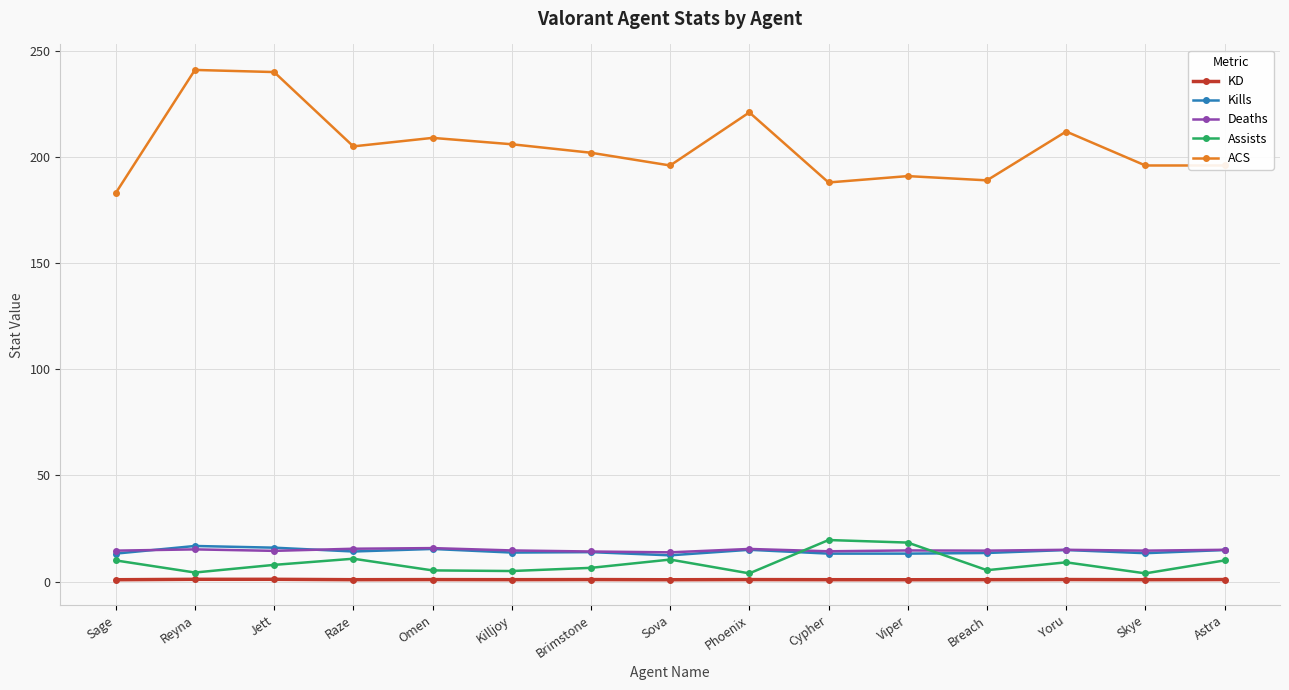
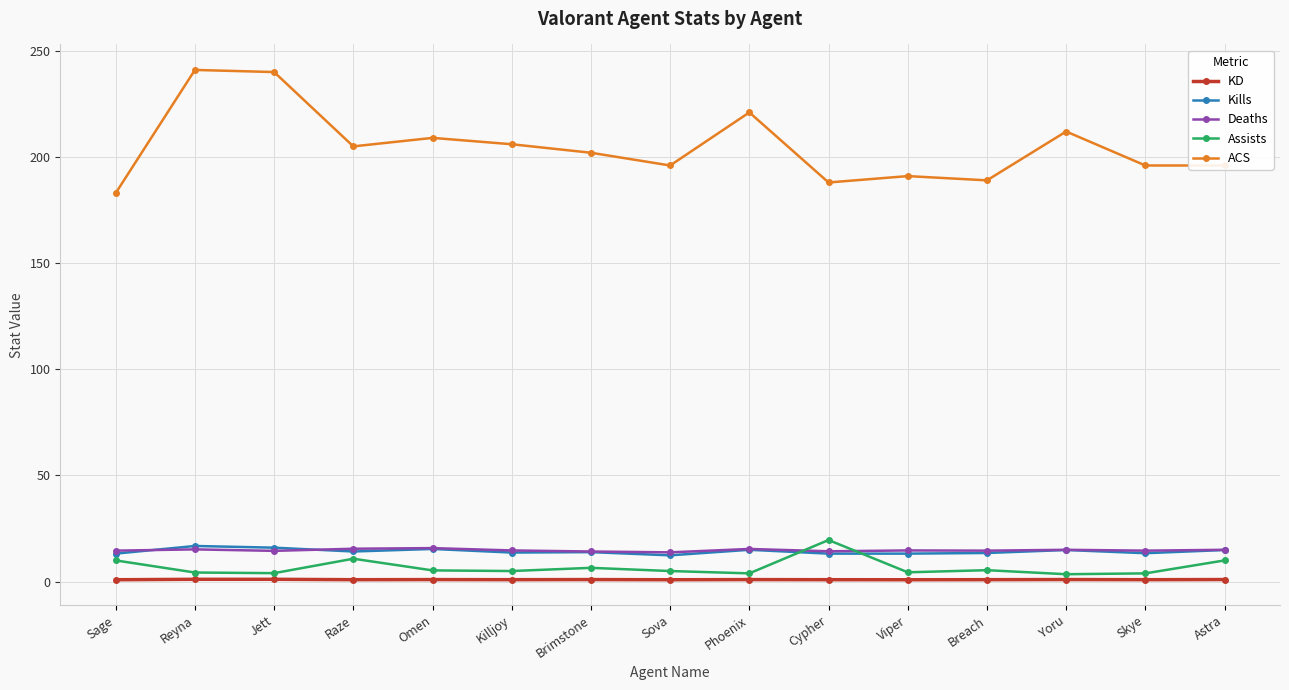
Assists, Jett: 8 -> 4
Assists, Sova: 10 -> 5
Assists, Viper: 18 -> 4
Assists, Yoru: 9 -> 4
